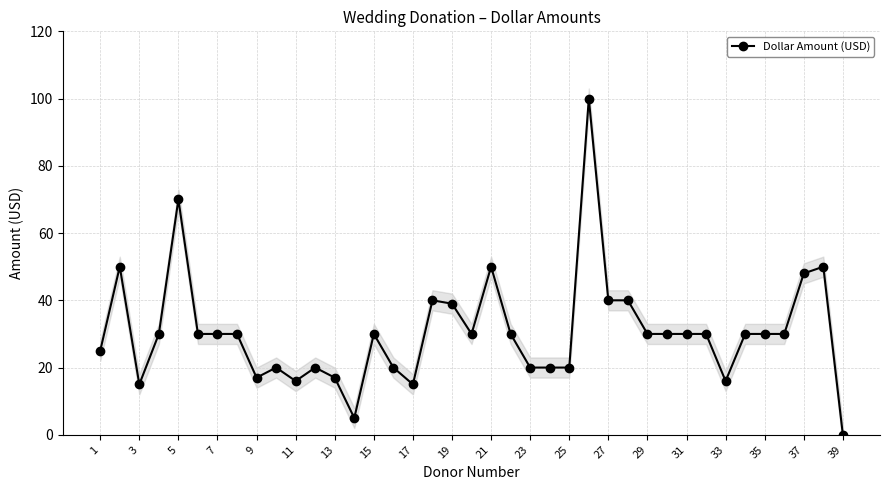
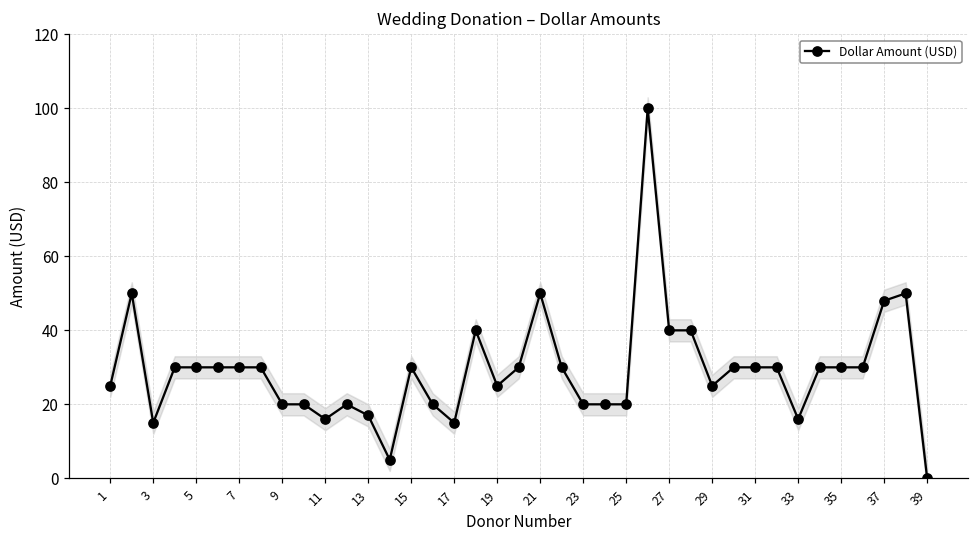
Dollar Amount (USD), 5: 70 -> 30
Dollar Amount (USD), 9: 17 -> 20
Dollar Amount (USD), 19: 39 -> 25
Dollar Amount (USD), 29: 30 -> 25
